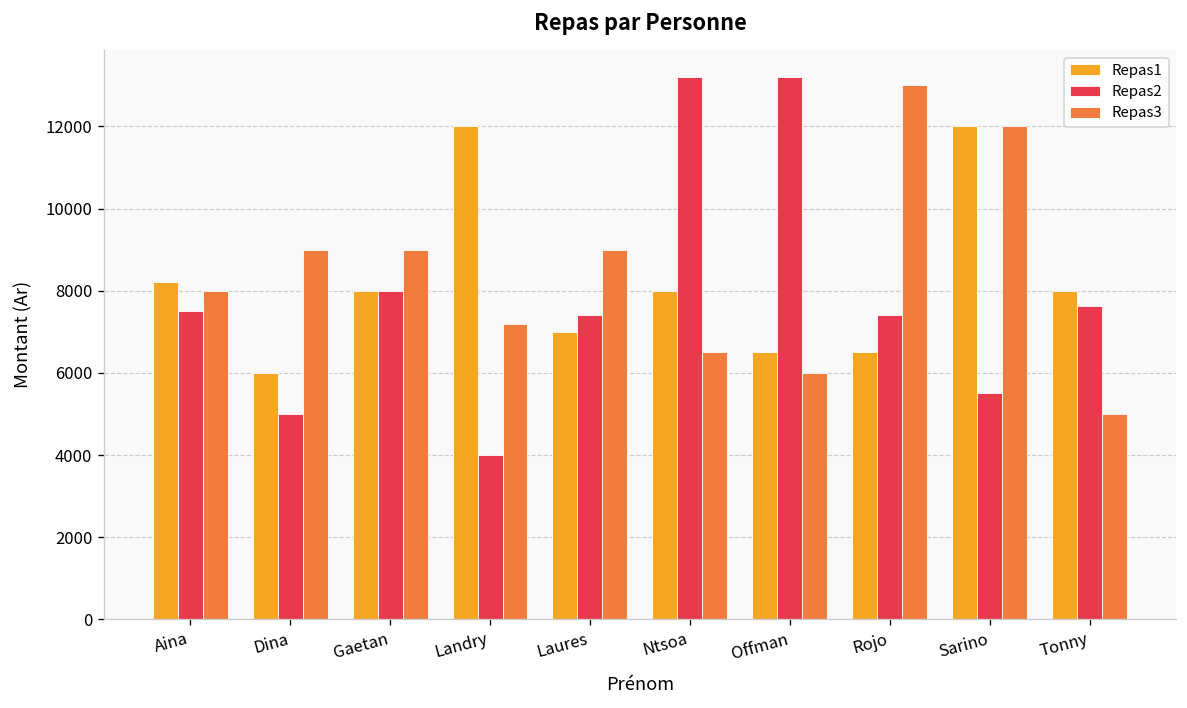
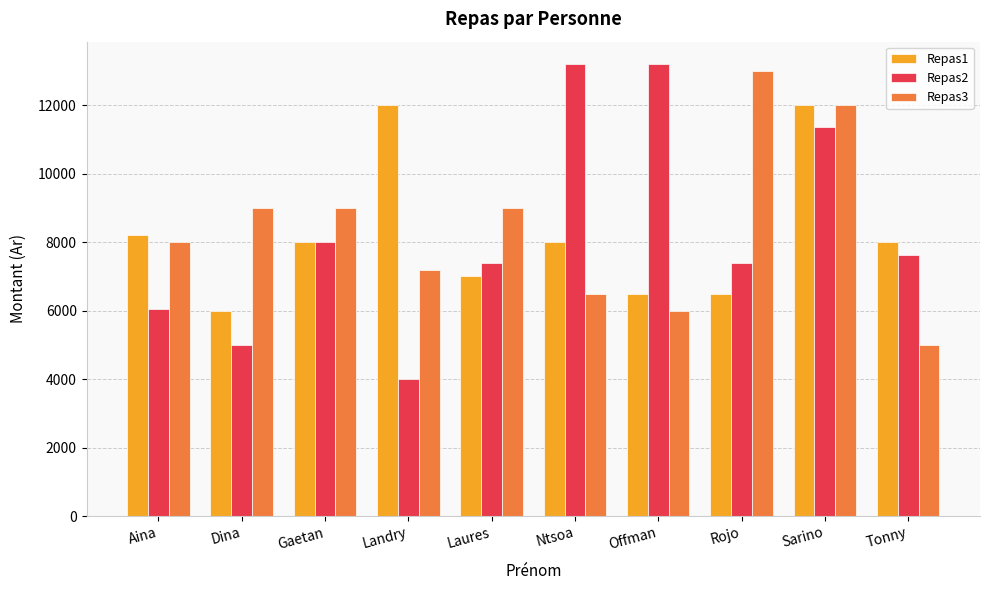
Repas2, Aina: 7500 -> 6000
Repas2, Sarino: 5500 -> 11400
